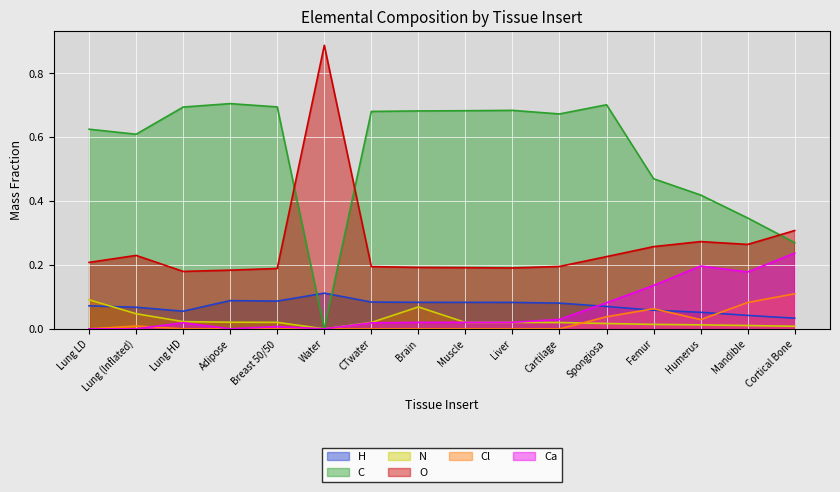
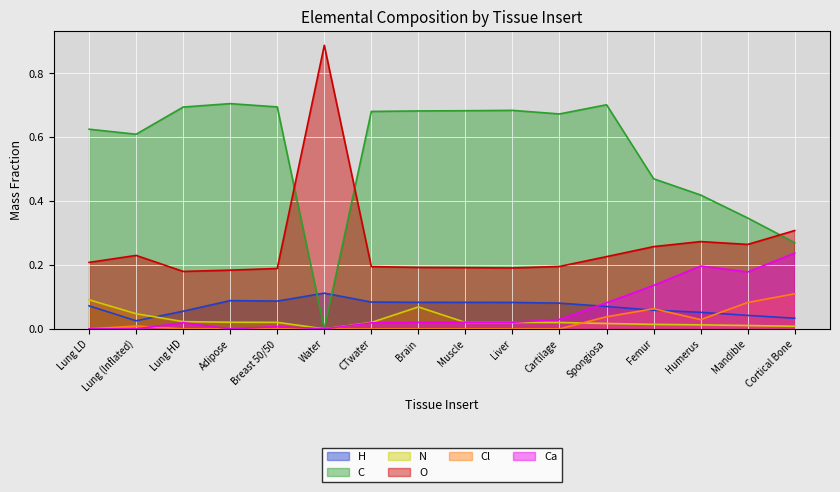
H, Lung (Inflated): 0.07 -> 0.03
